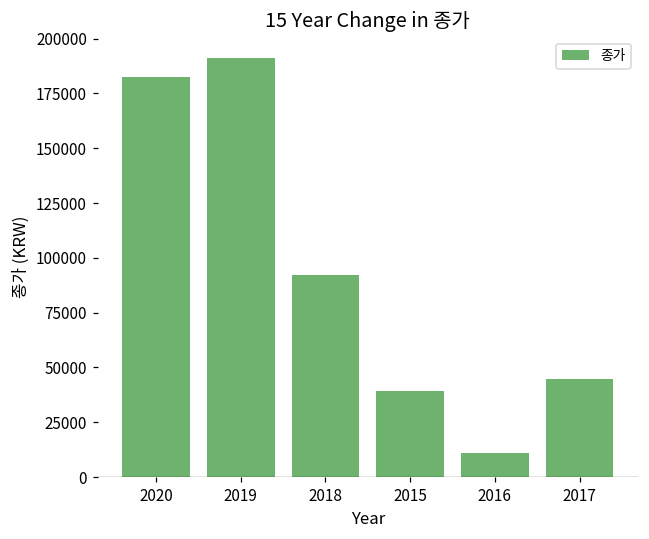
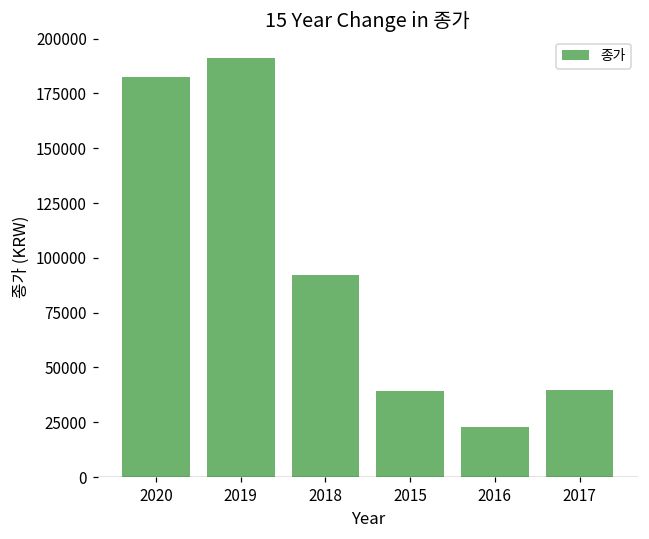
2016: 11000 -> 23000
2017: 45000 -> 40000
